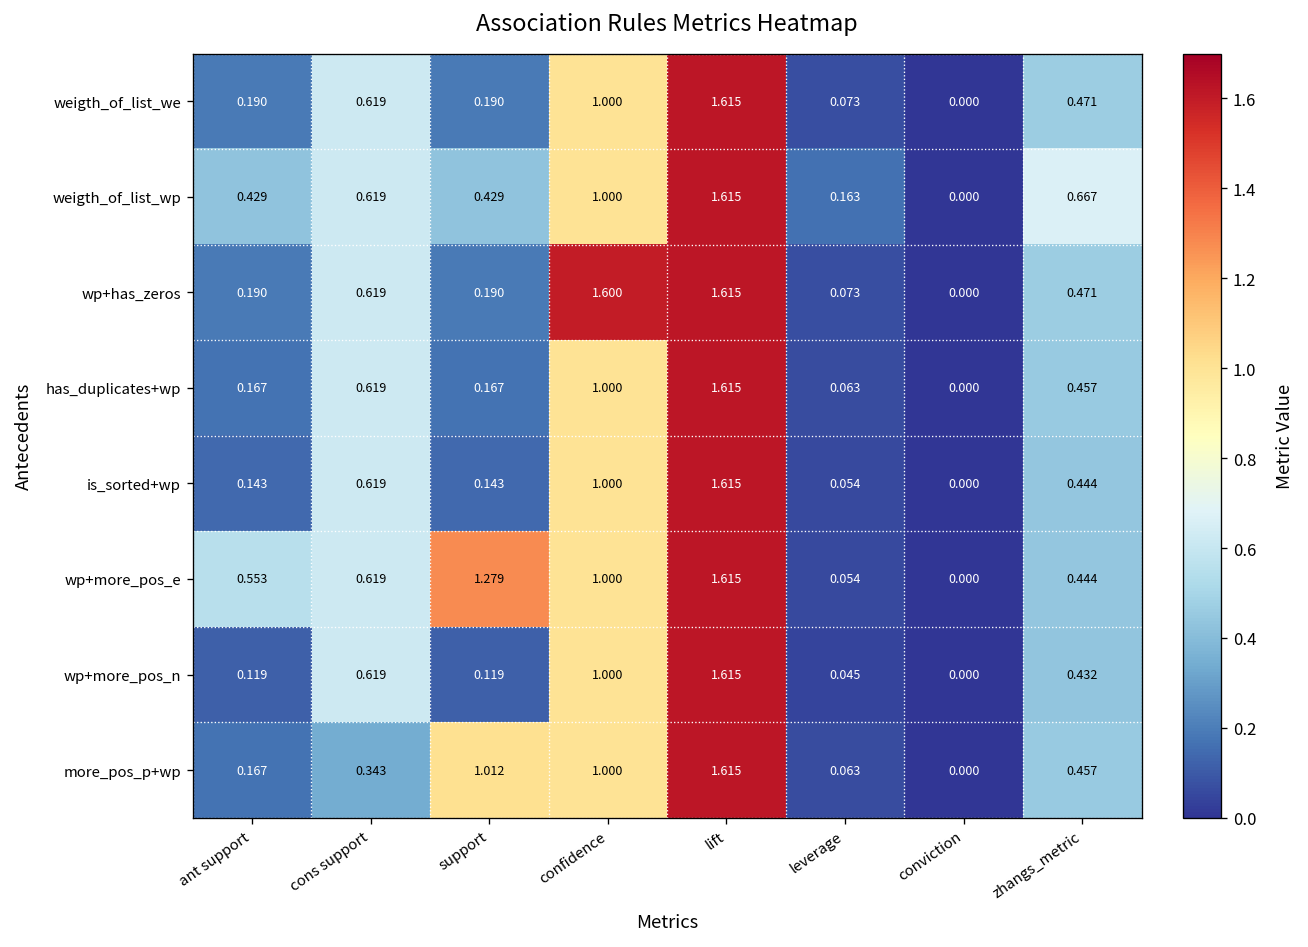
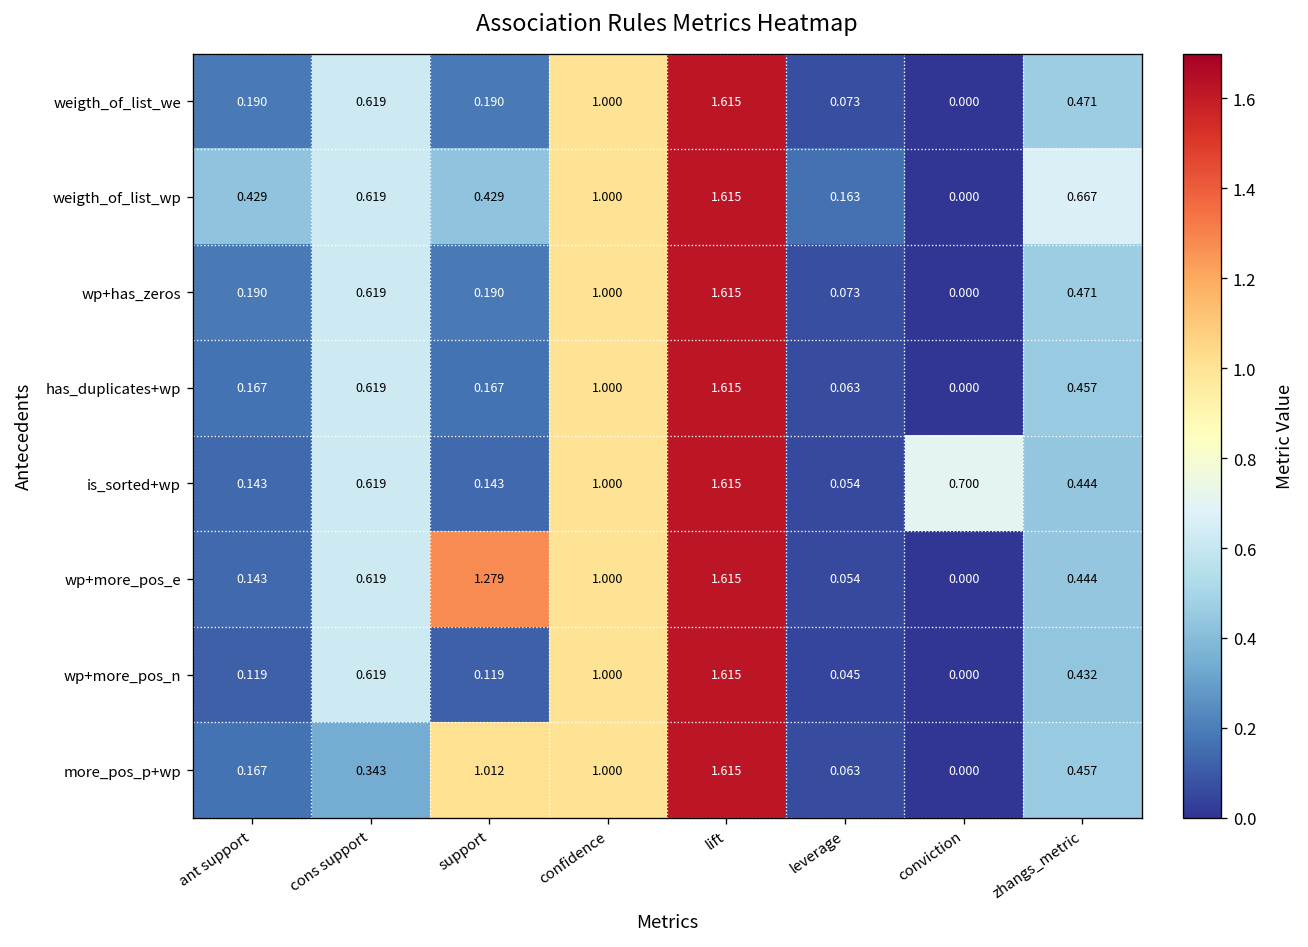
wp+has_zeros, confidence: 1.600 -> 1.000
is_sorted+wp, conviction: 0.000 -> 0.700
wp+more_pos_e, ant support: 0.553 -> 0.143
